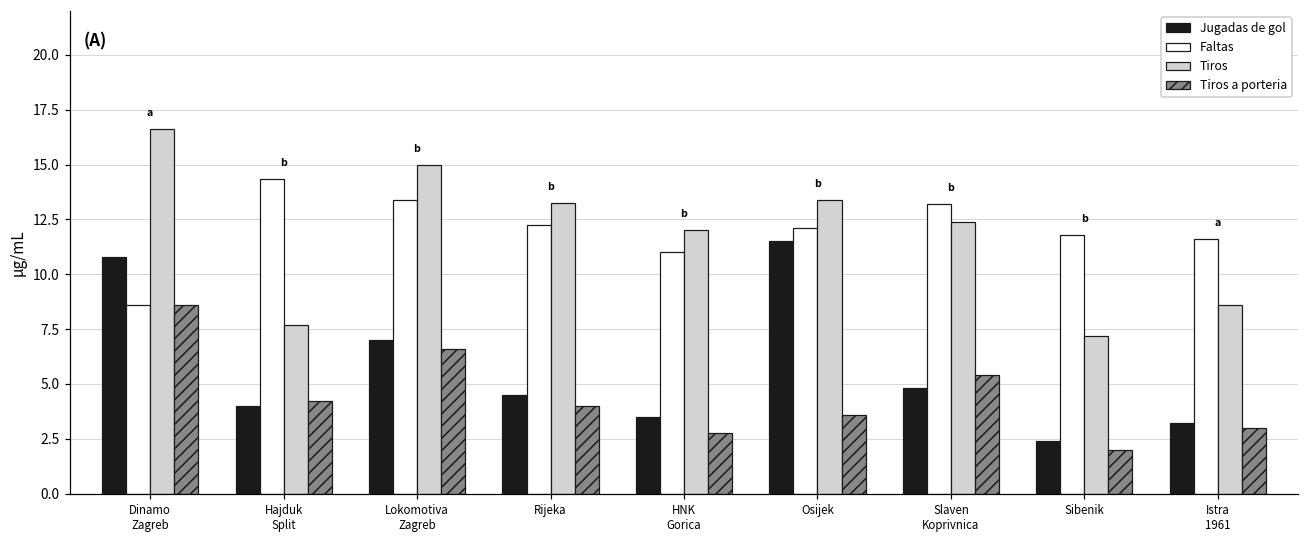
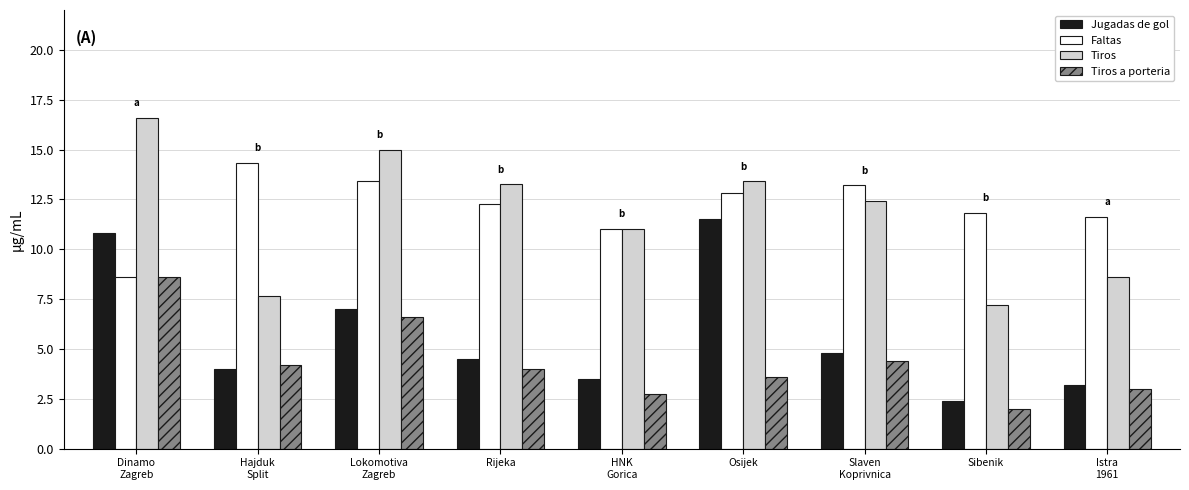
Tiros, HNK Gorica: 12 -> 11
Faltas, Osijek: 12.1 -> 12.8
Tiros a porteria, Slaven Koprivnica: 5.4 -> 4.4
